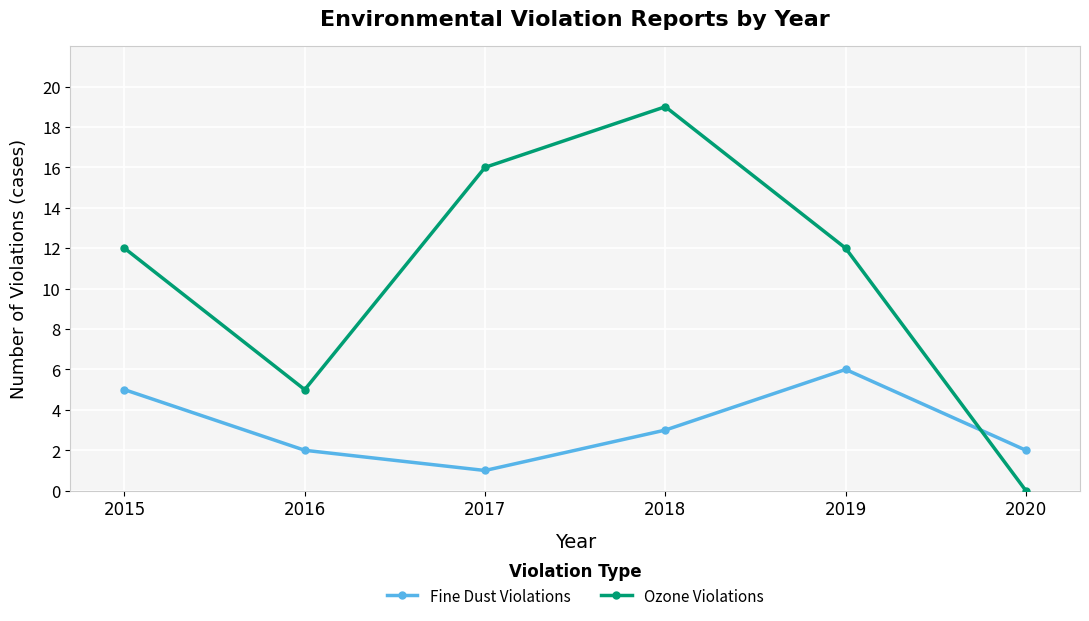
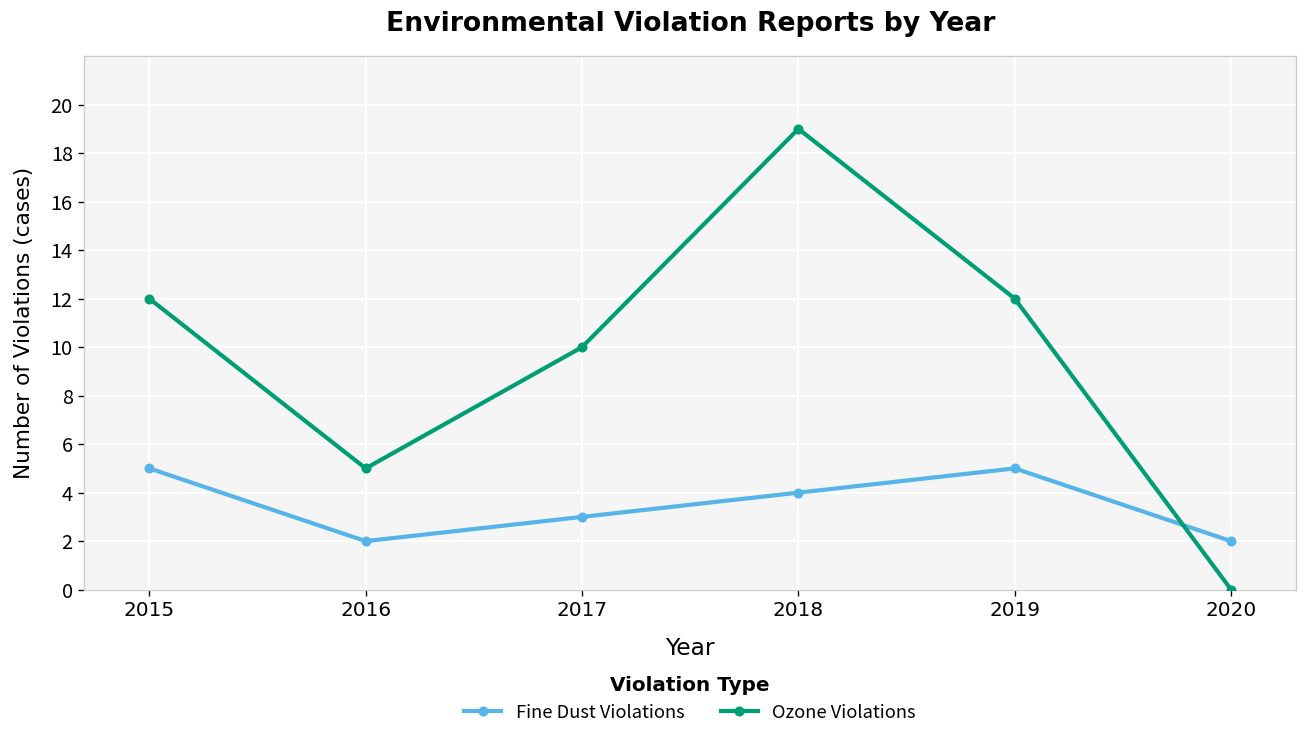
Fine Dust Violations, 2017: 1 -> 3
Ozone Violations, 2017: 16 -> 10
Fine Dust Violations, 2018: 3 -> 4
Fine Dust Violations, 2019: 6 -> 5
